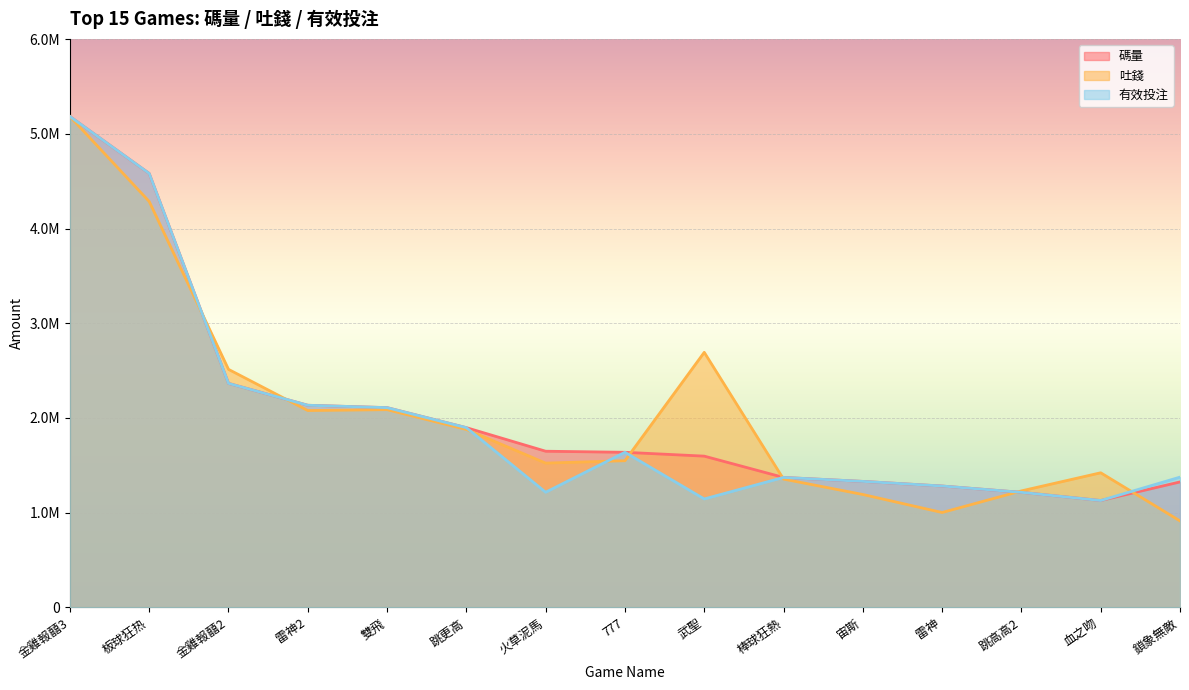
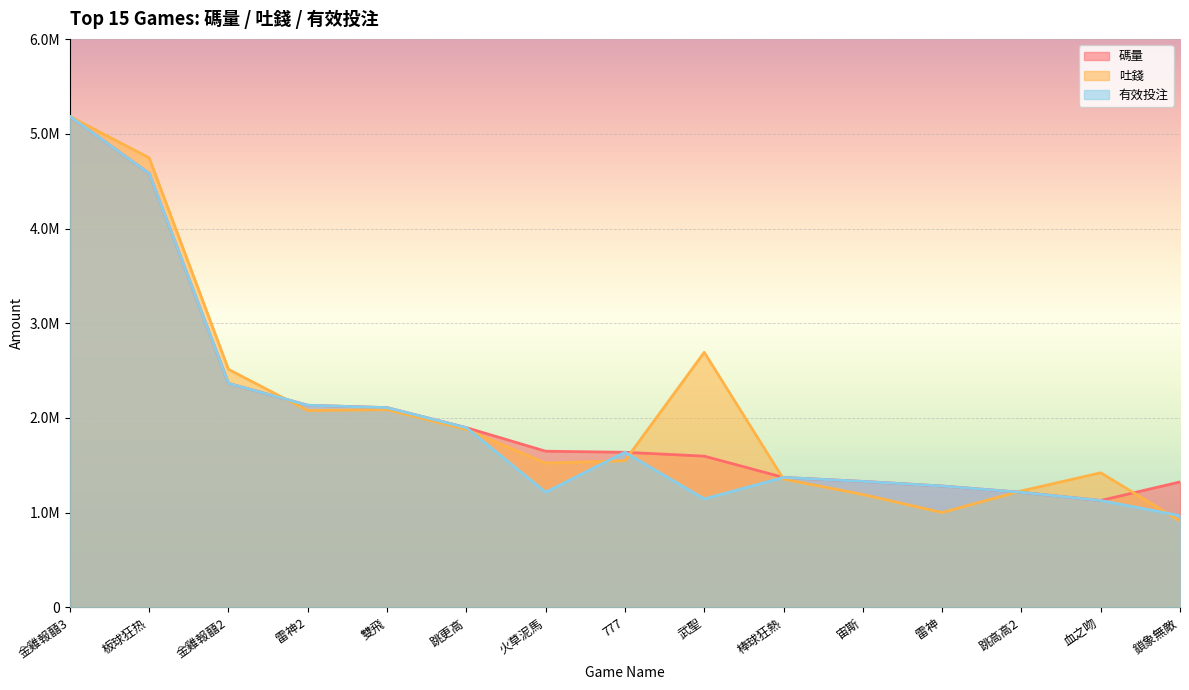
吐錢, 板球狂热: 4300000 -> 4700000
有效投注, 鎖象無敵: 1400000 -> 1000000
